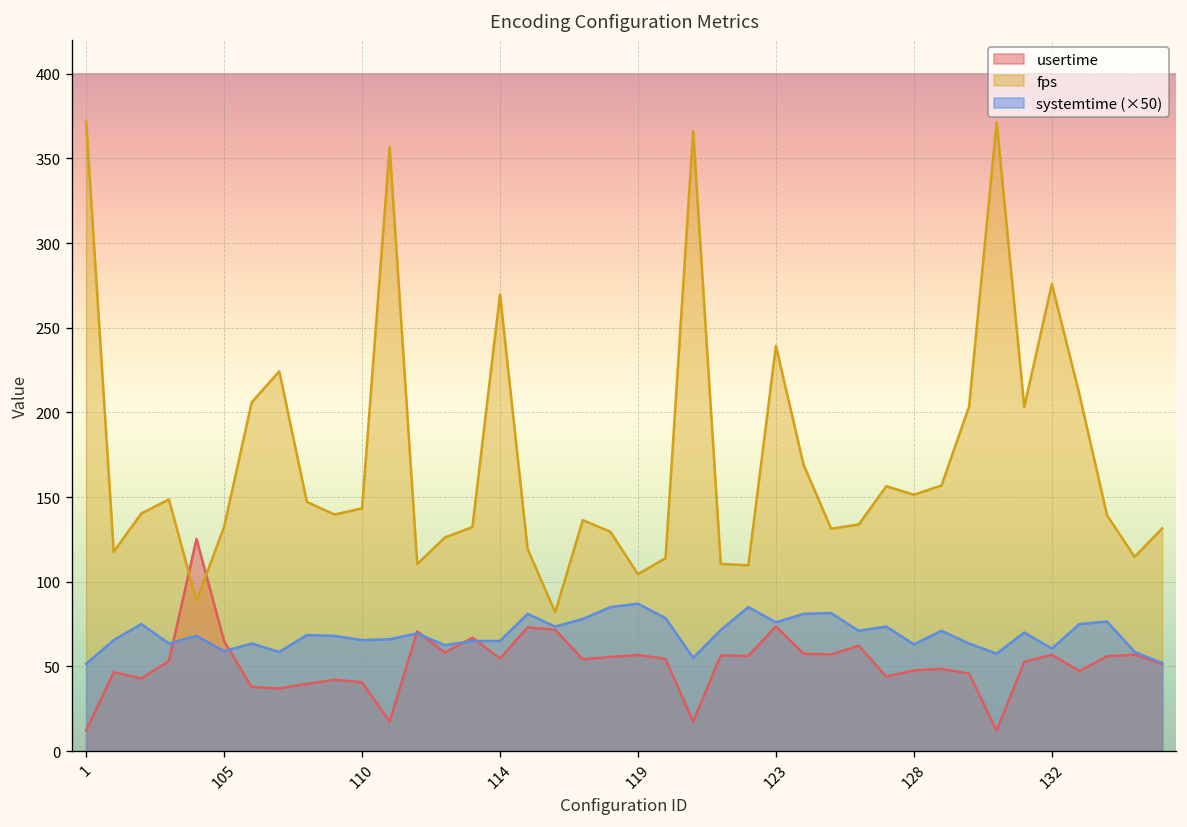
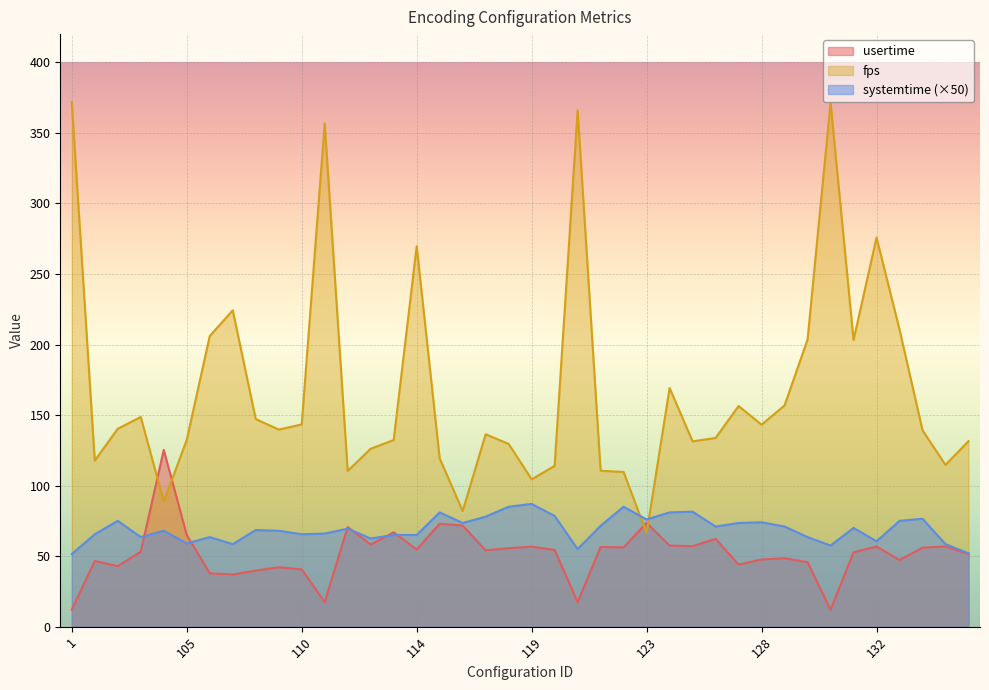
fps, 123: 239 -> 66
fps, 128: 151 -> 143
systemtime (×50), 128: 63 -> 74
